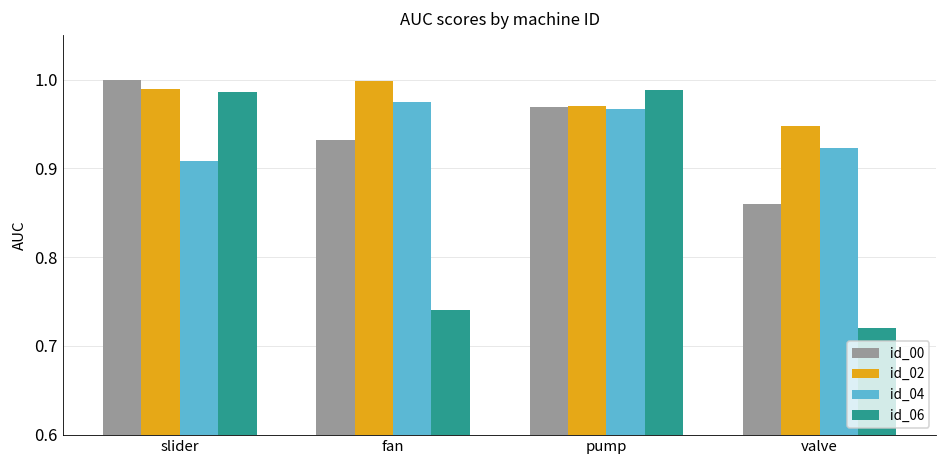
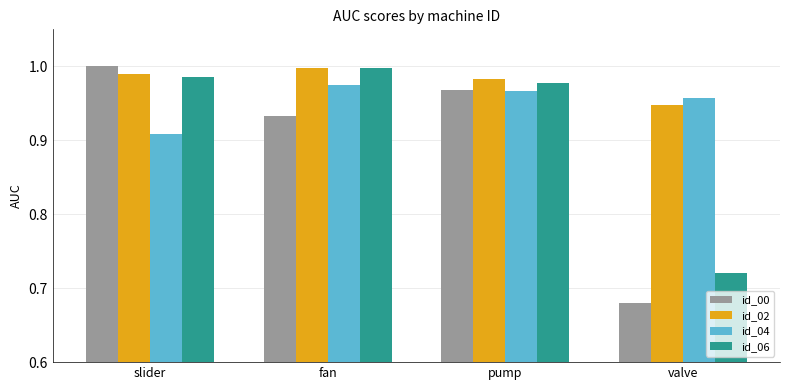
id_06, fan: 0.74 -> 1.00
id_02, pump: 0.97 -> 0.98
id_06, pump: 0.99 -> 0.98
id_00, valve: 0.86 -> 0.68
id_04, valve: 0.92 -> 0.96
